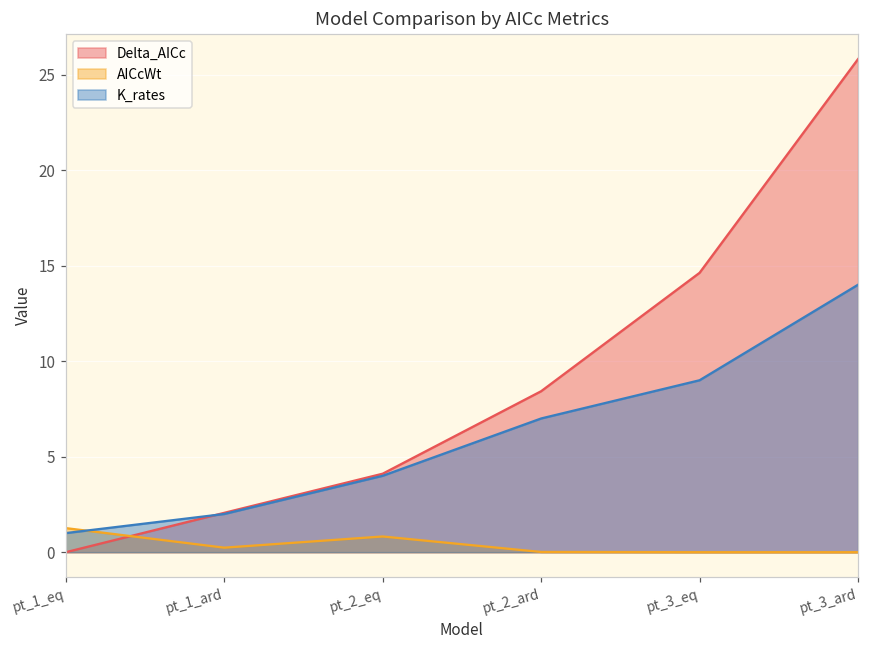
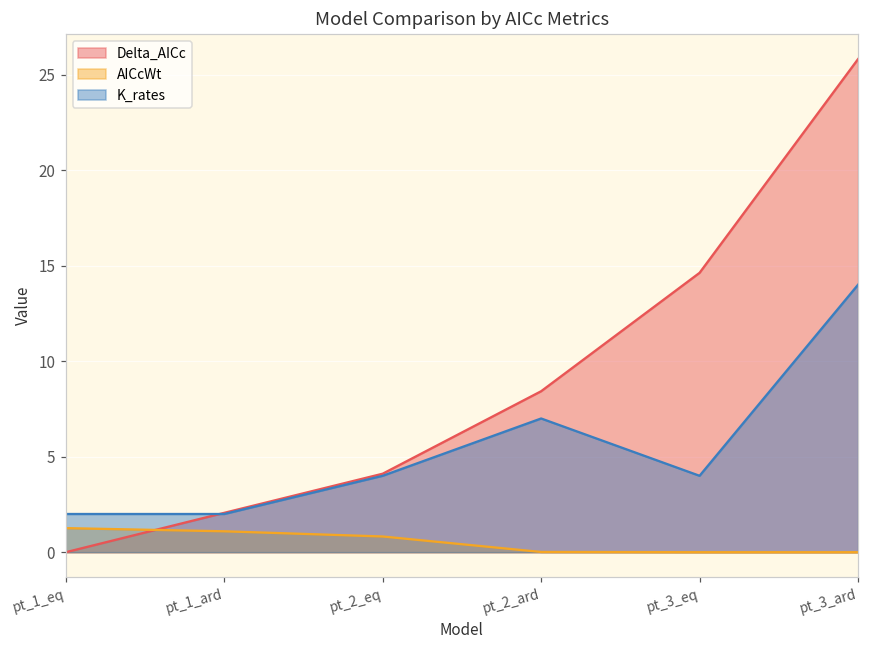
K_rates, pt_1_eq: 1 -> 2
AICcWt, pt_1_ard: 0.2 -> 1.1
K_rates, pt_3_eq: 9 -> 4
